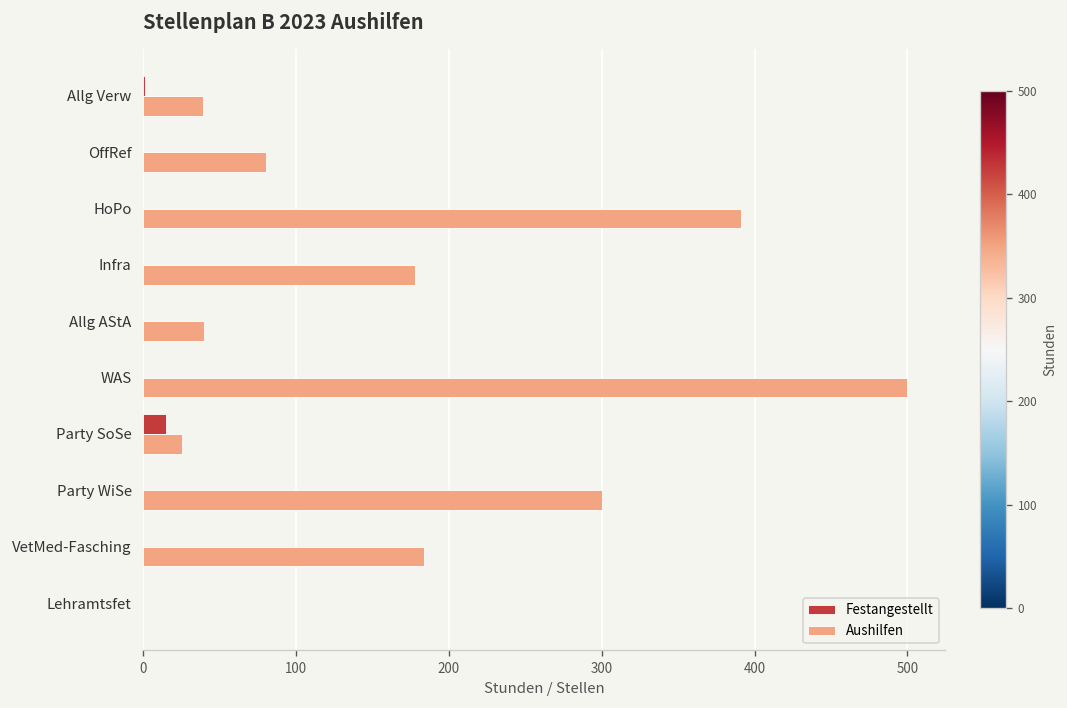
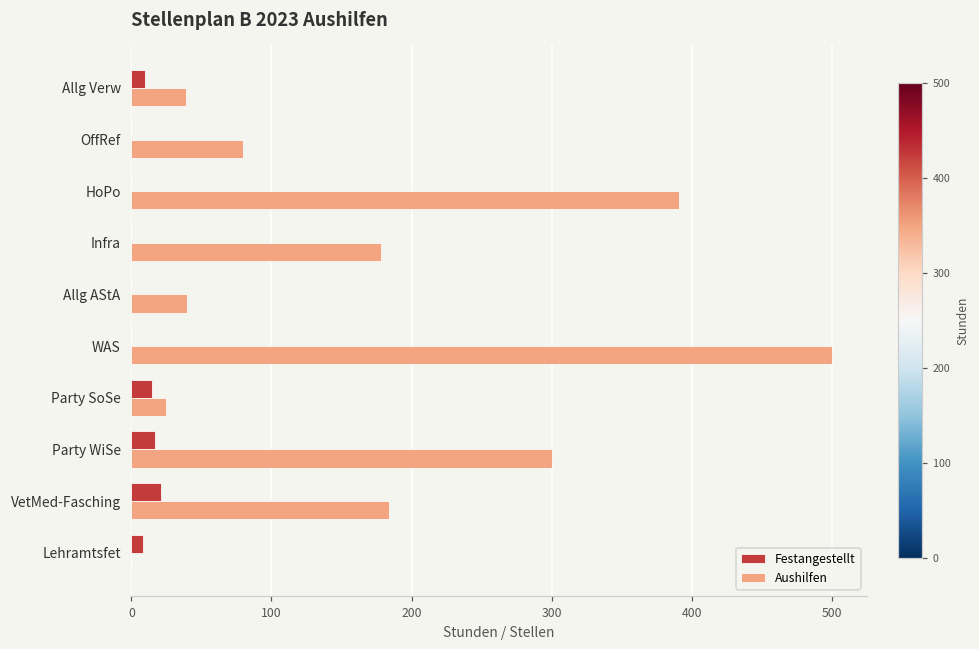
Festangestellt, Allg Verw: 1 -> 10
Festangestellt, Party WiSe: 0 -> 17
Festangestellt, VetMed-Fasching: 0 -> 21
Festangestellt, Lehramtsfet: 0 -> 8
